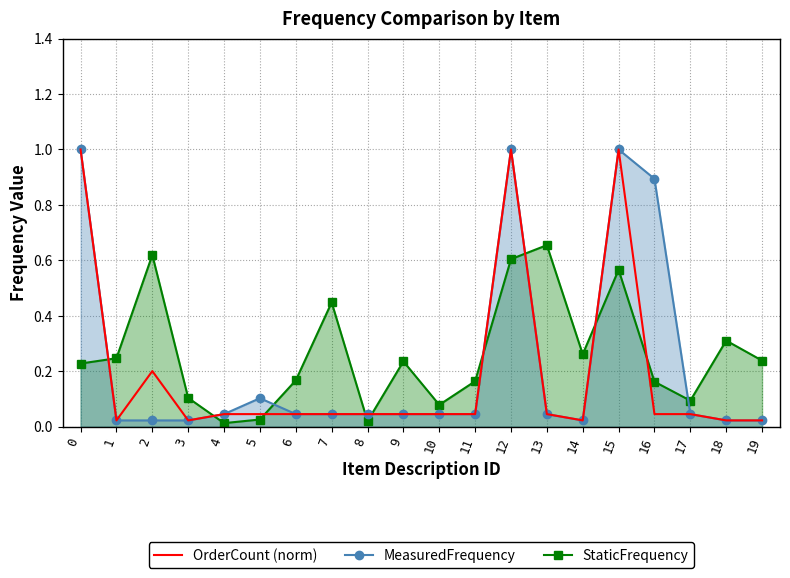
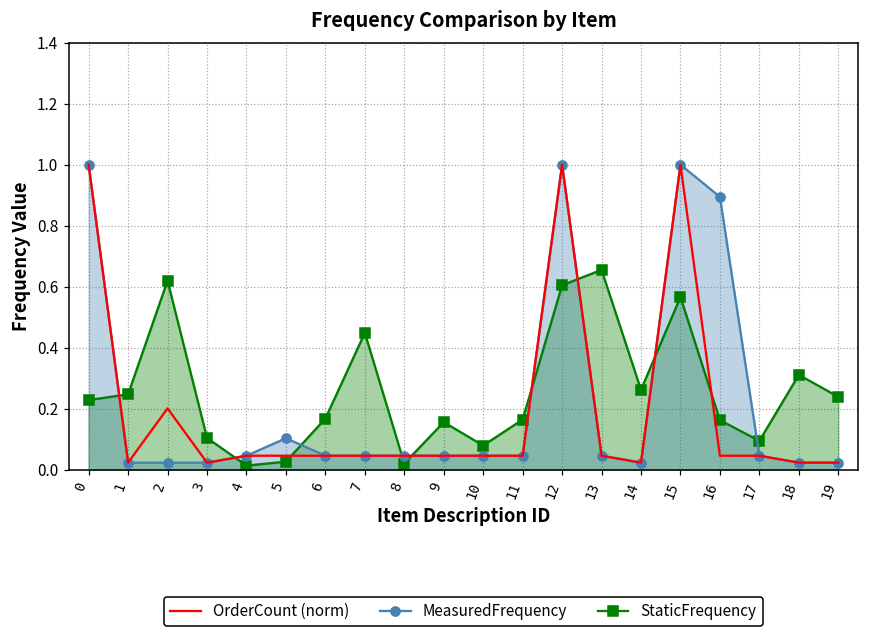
StaticFrequency, 9: 0.24 -> 0.16
